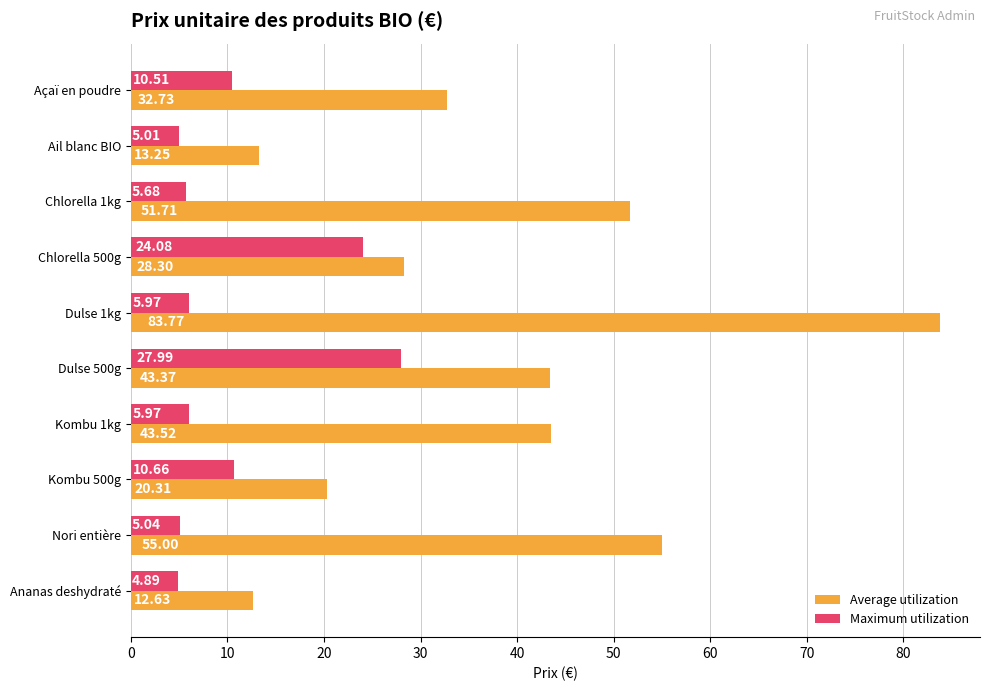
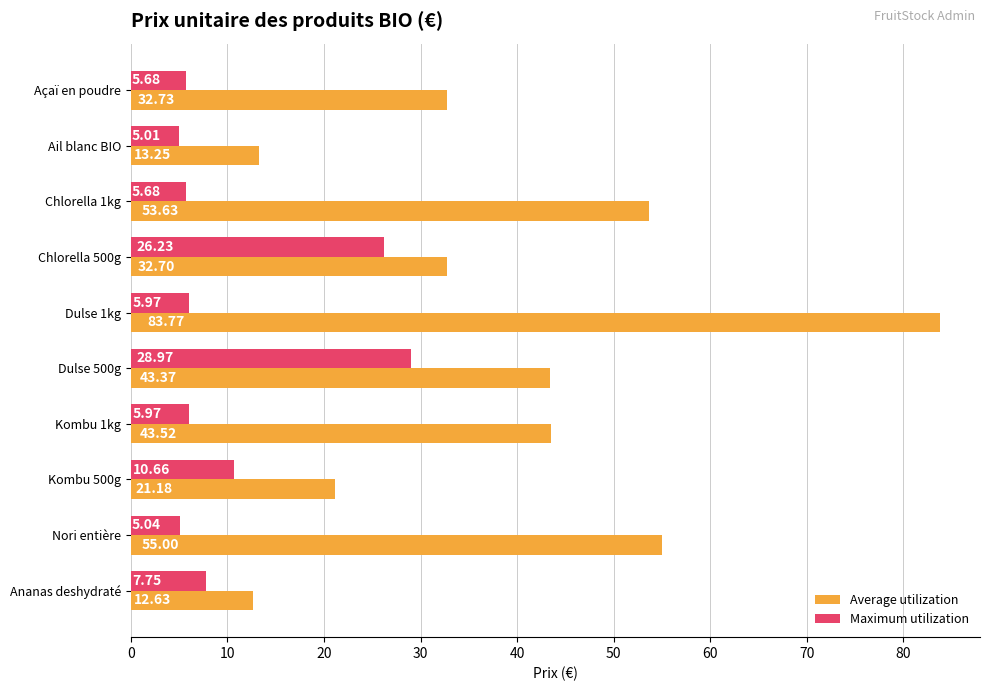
Maximum utilization, Açaï en poudre: 10.51 -> 5.68
Average utilization, Chlorella 1kg: 51.71 -> 53.63
Maximum utilization, Chlorella 500g: 24.08 -> 26.23
Average utilization, Chlorella 500g: 28.30 -> 32.70
Maximum utilization, Dulse 500g: 27.99 -> 28.97
Average utilization, Kombu 500g: 20.31 -> 21.18
Maximum utilization, Ananas deshydraté: 4.89 -> 7.75
